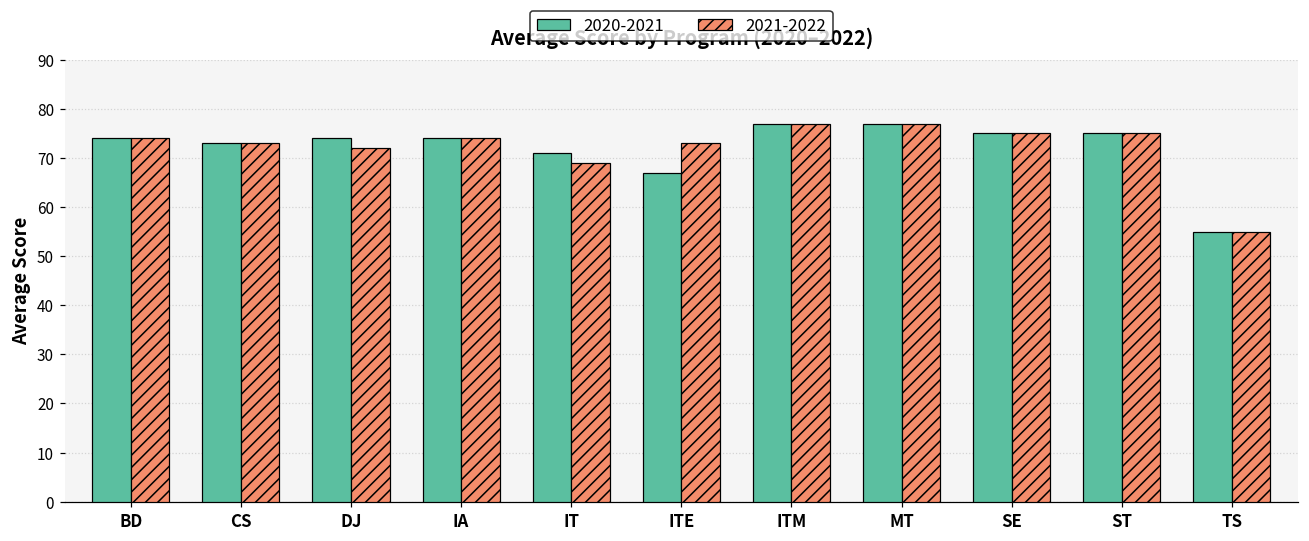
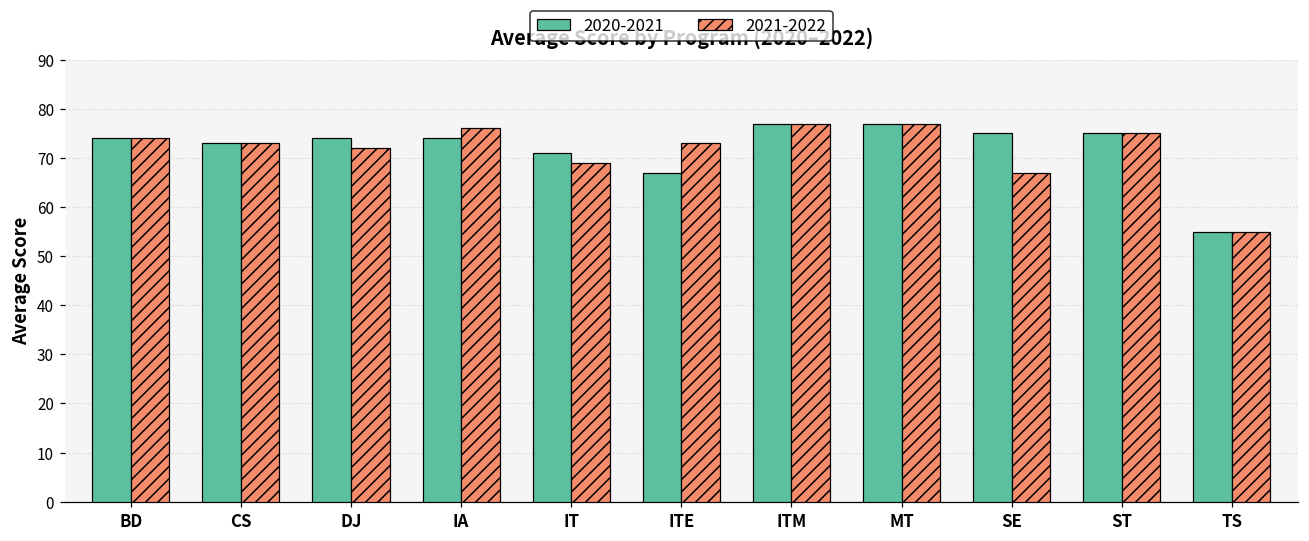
2021-2022, IA: 74 -> 76
2021-2022, SE: 75 -> 67
